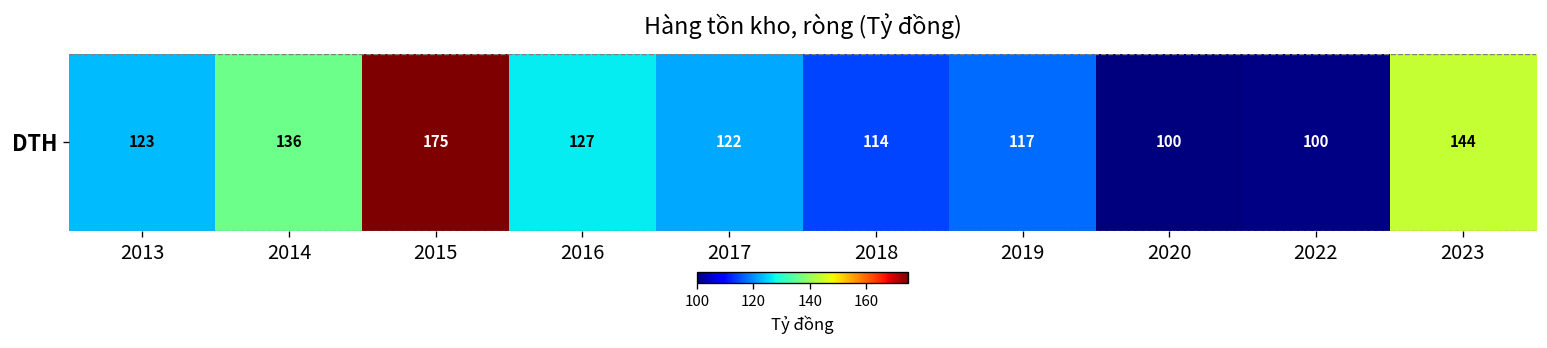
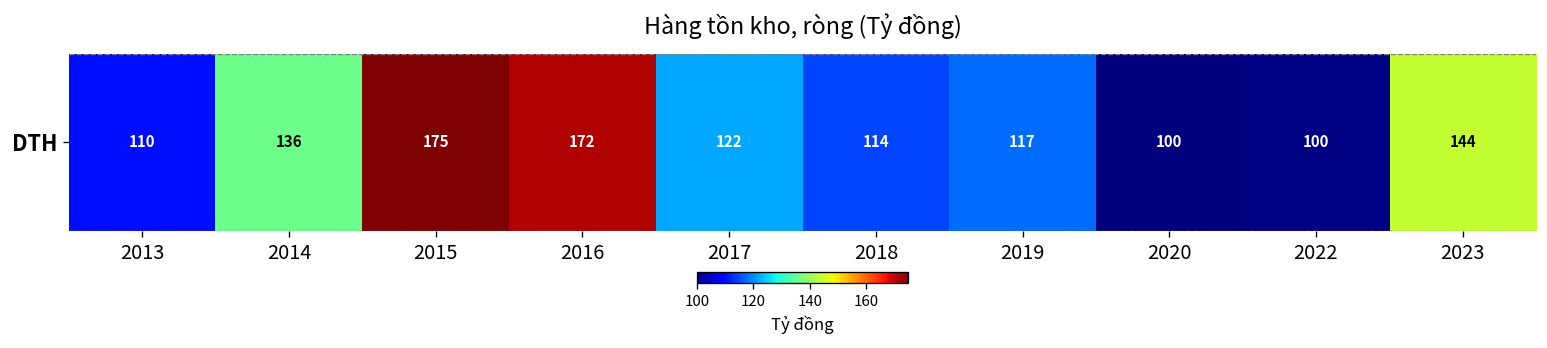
DTH, 2013: 123 -> 110
DTH, 2016: 127 -> 172
